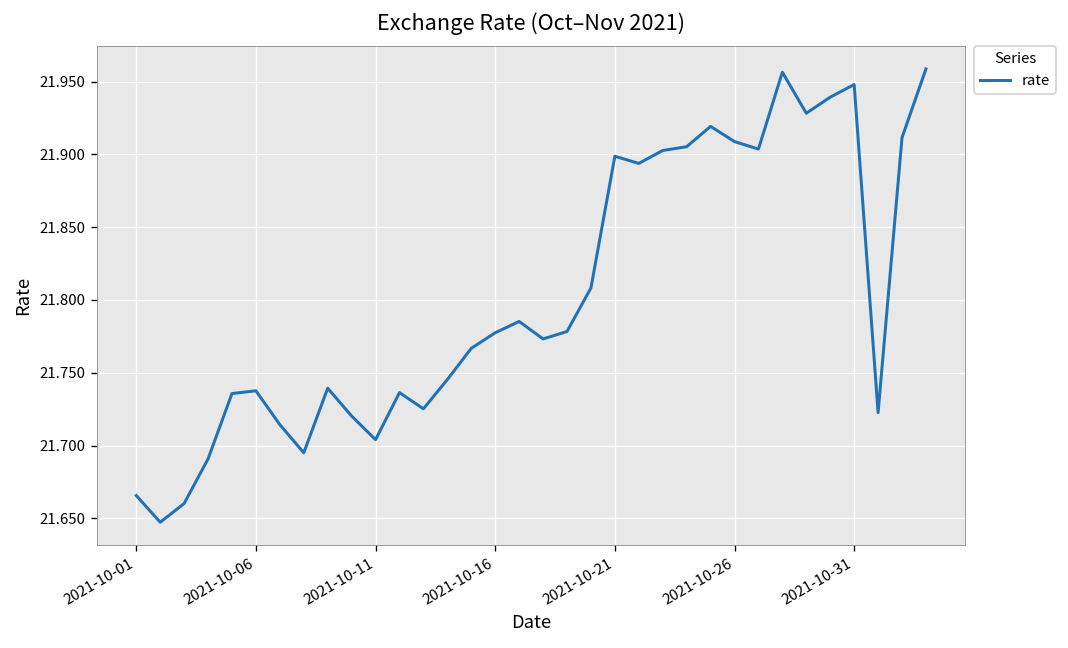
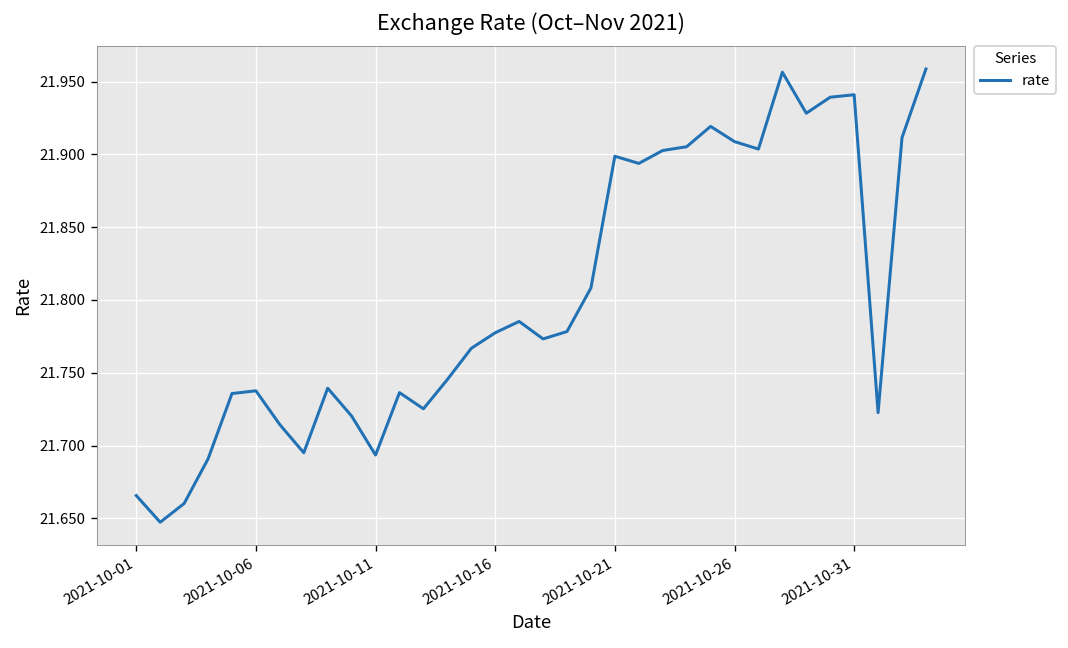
2021-10-11: 21.704 -> 21.693
2021-10-31: 21.948 -> 21.941
